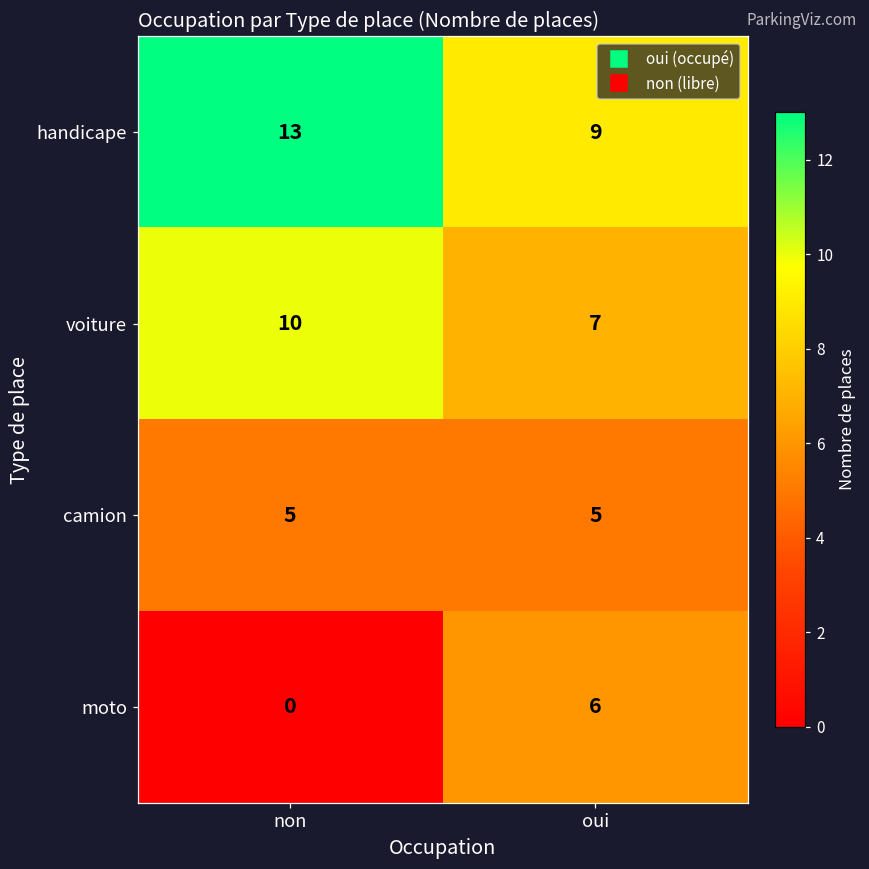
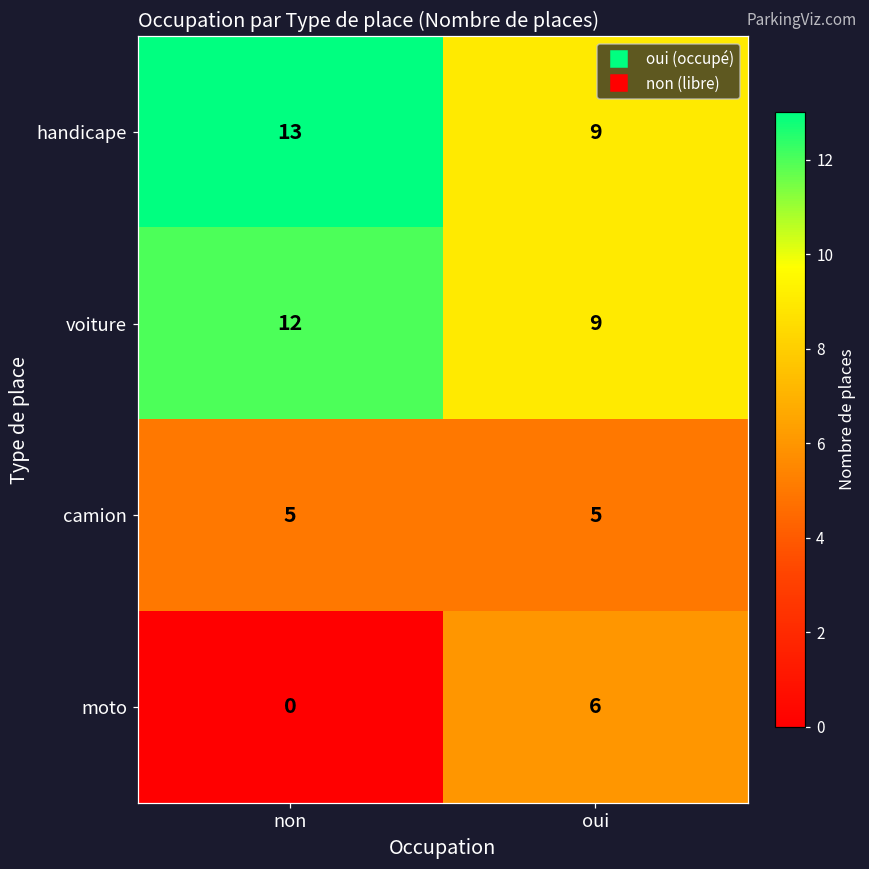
voiture, non: 10 -> 12
voiture, oui: 7 -> 9
